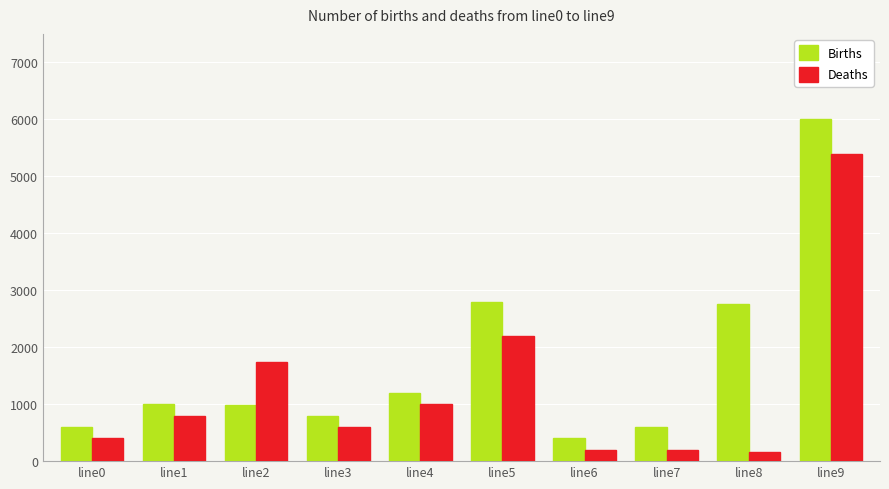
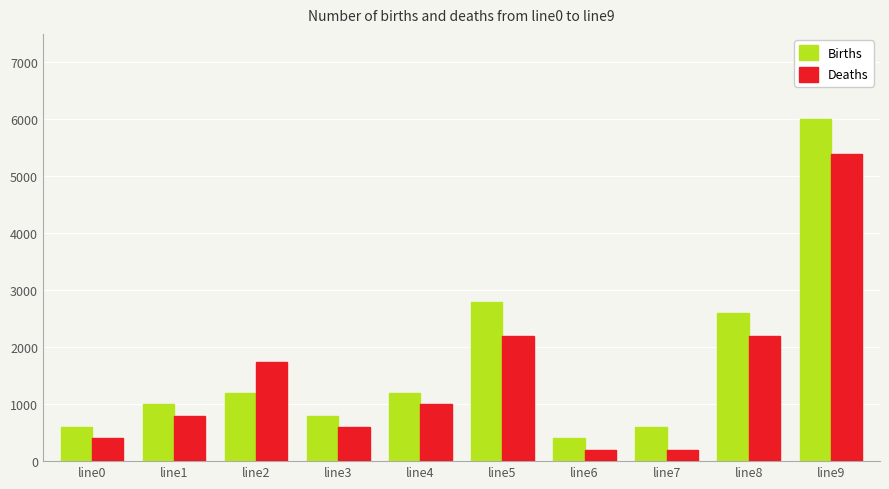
Births, line2: 1000 -> 1200
Births, line8: 2800 -> 2600
Deaths, line8: 200 -> 2200
